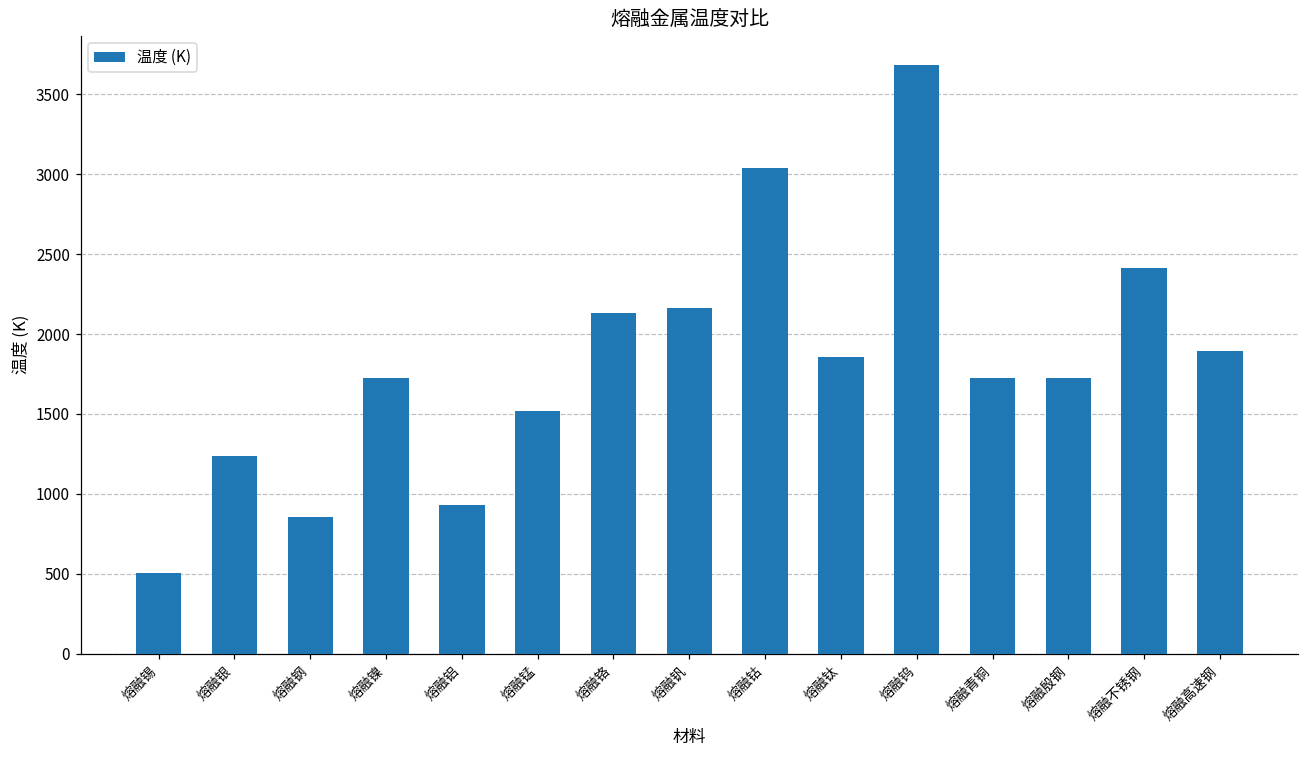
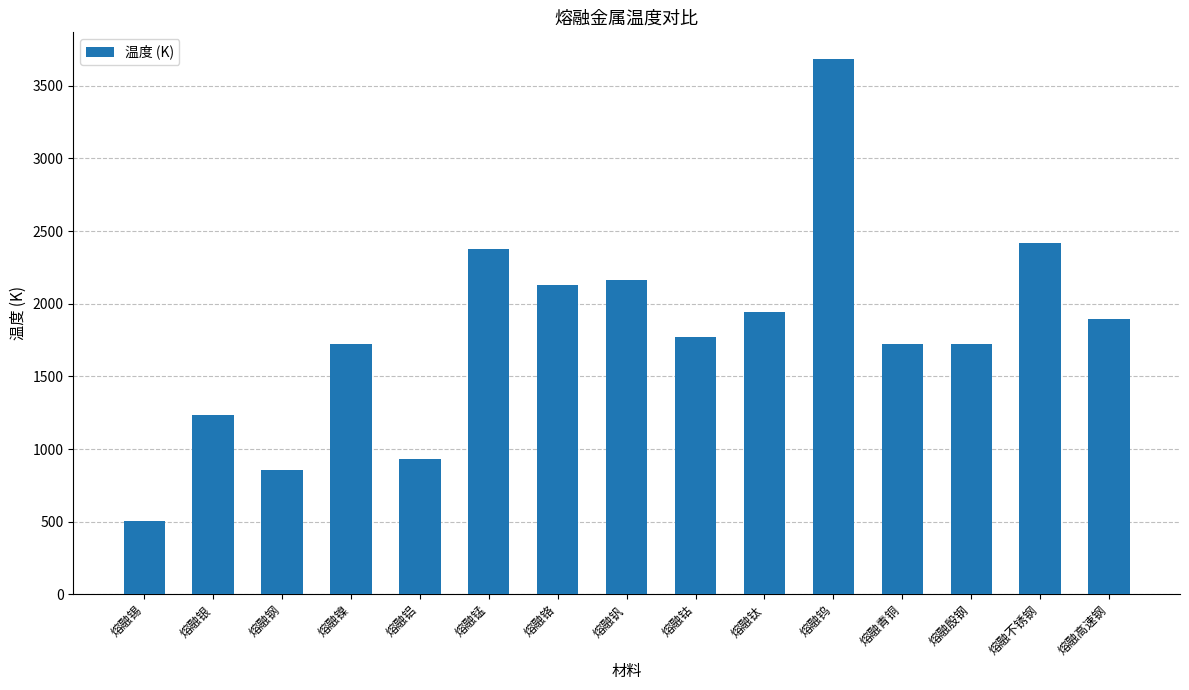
熔融锰: 1520 -> 2380
熔融钴: 3040 -> 1770
熔融钛: 1860 -> 1940
